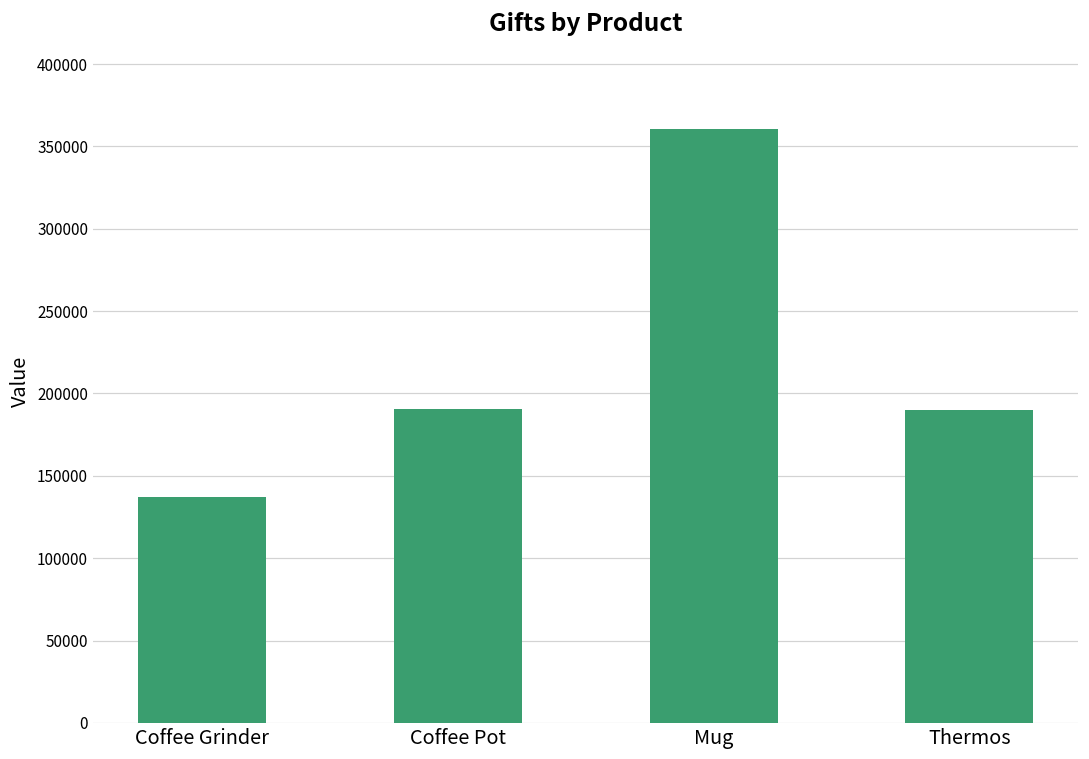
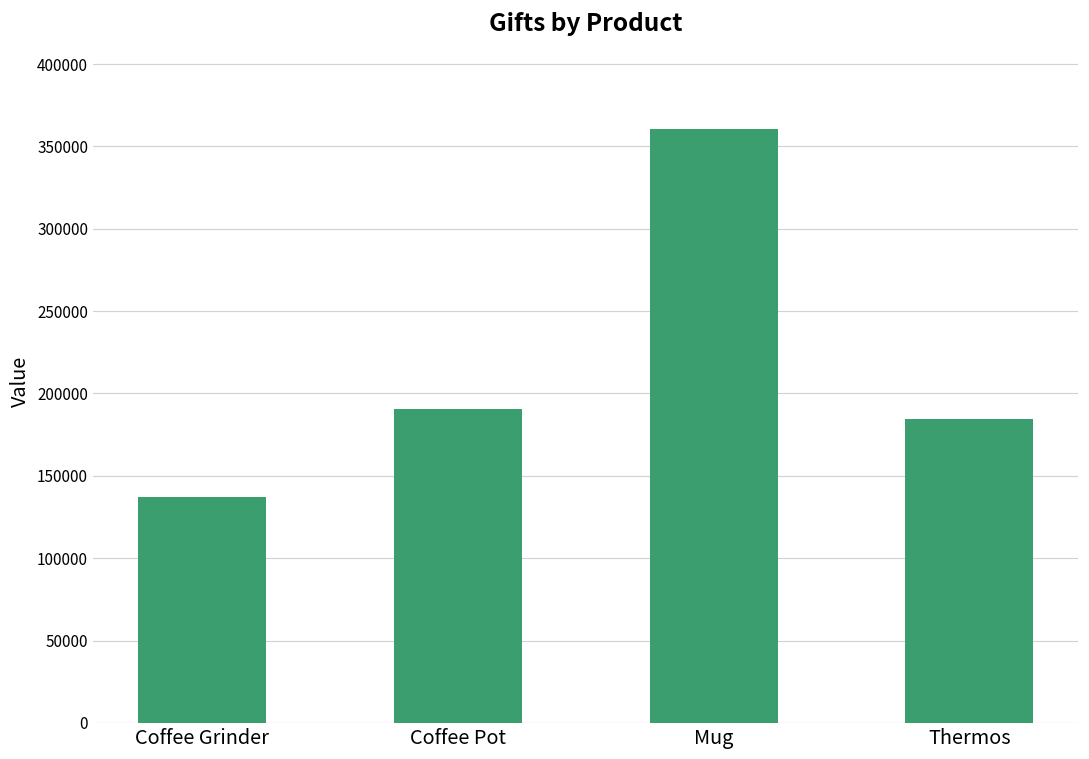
Thermos: 190000 -> 184000
